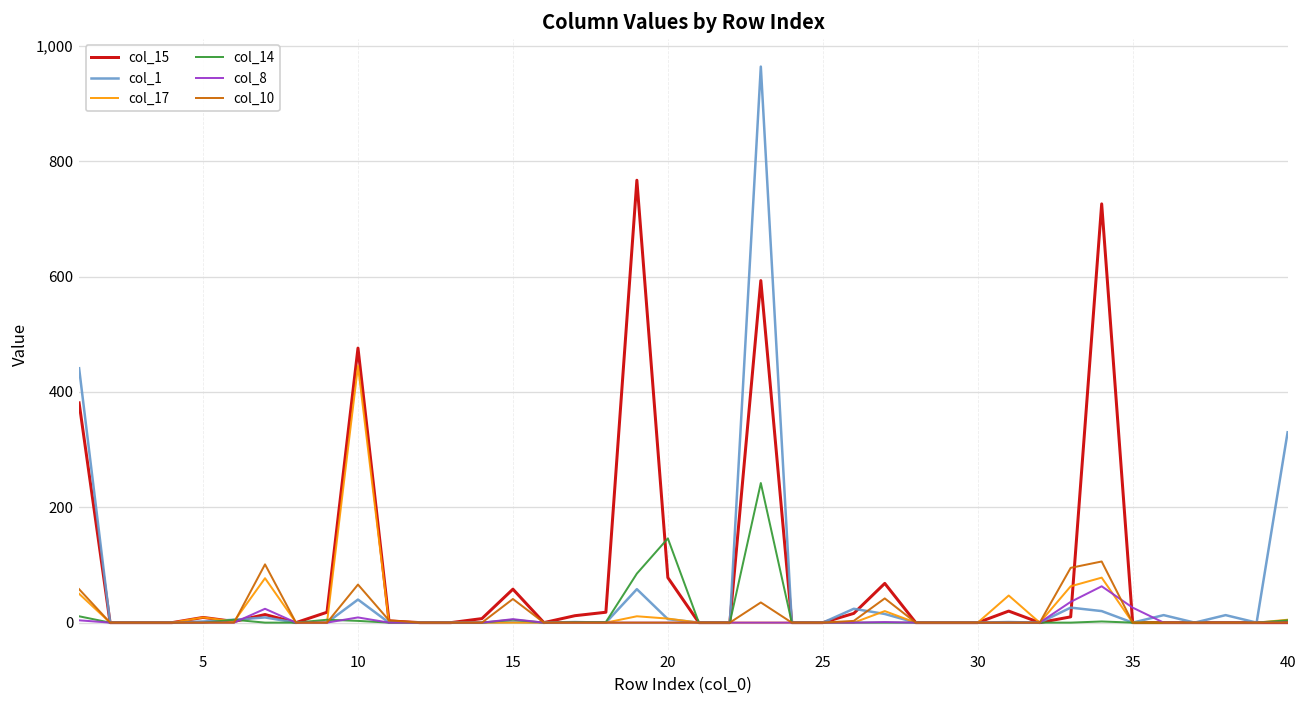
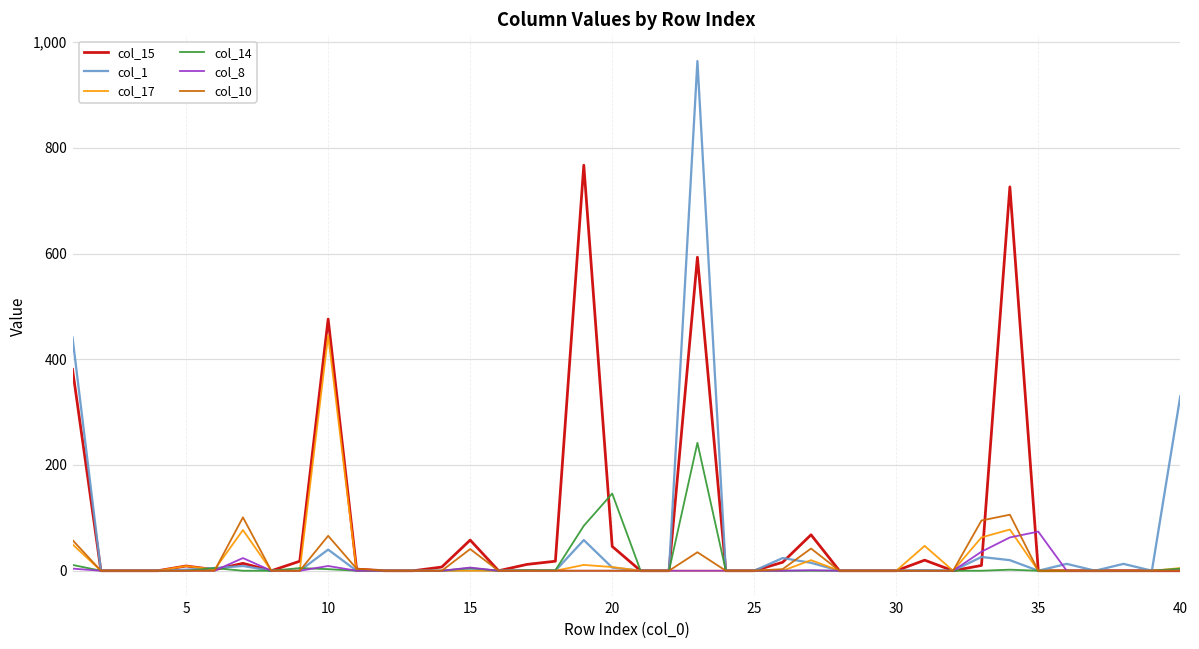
col_15, 20: 80 -> 50
col_8, 35: 30 -> 70
